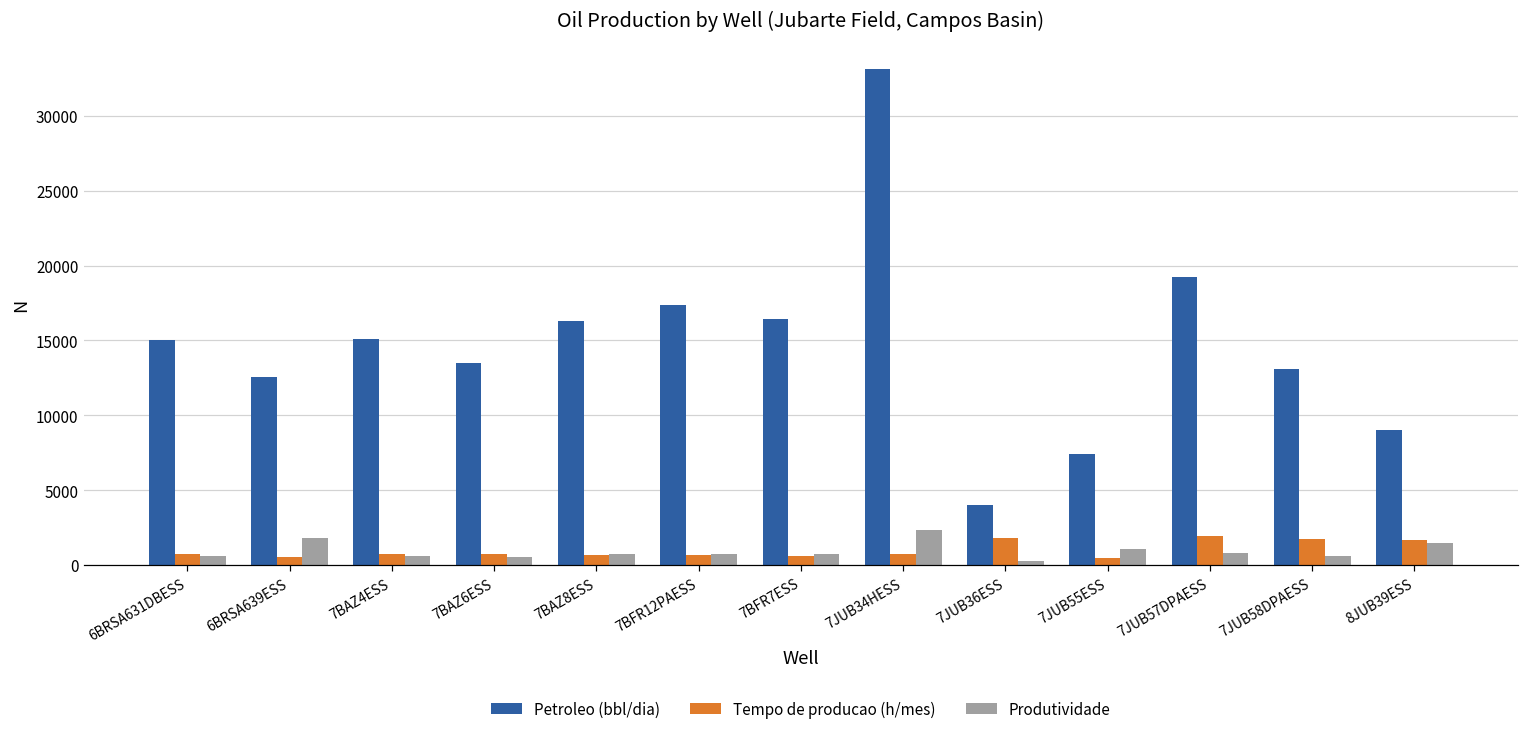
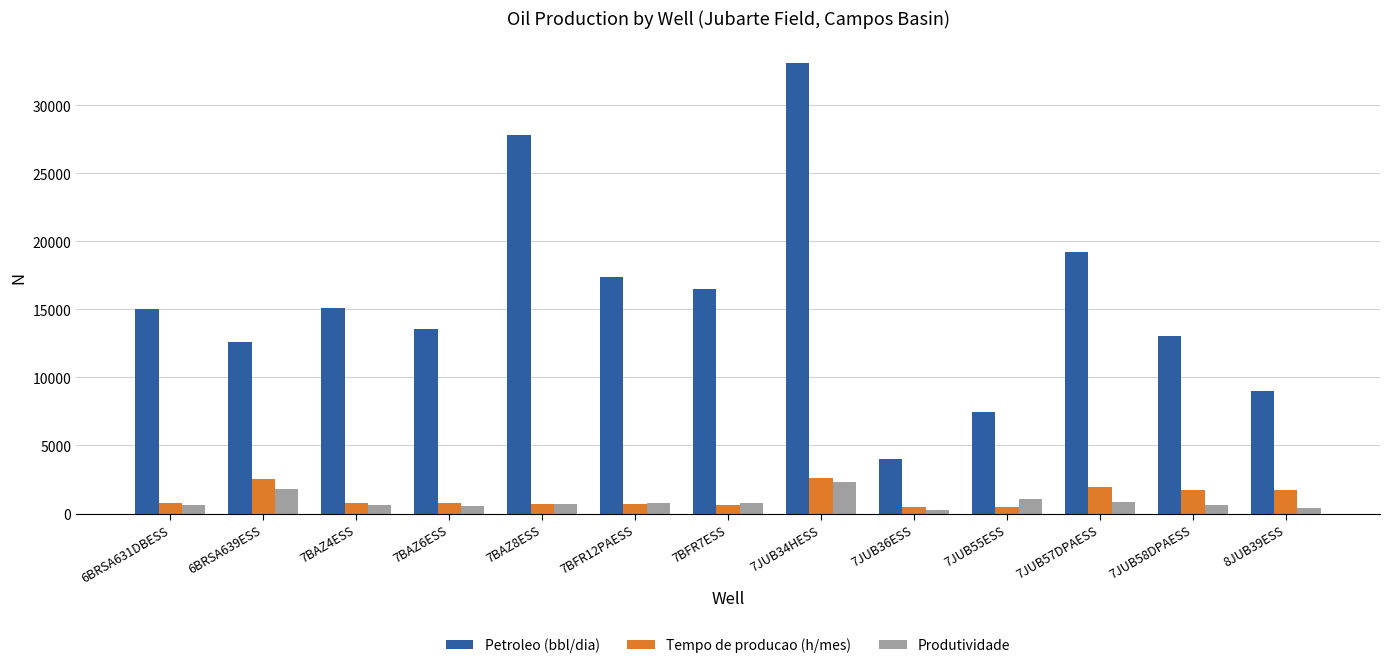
Tempo de producao (h/mes), 6BRSA639ESS: 500 -> 2500
Petroleo (bbl/dia), 7BAZ8ESS: 16300 -> 27800
Tempo de producao (h/mes), 7JUB34HESS: 700 -> 2600
Tempo de producao (h/mes), 7JUB36ESS: 1800 -> 500
Produtividade, 8JUB39ESS: 1500 -> 400
